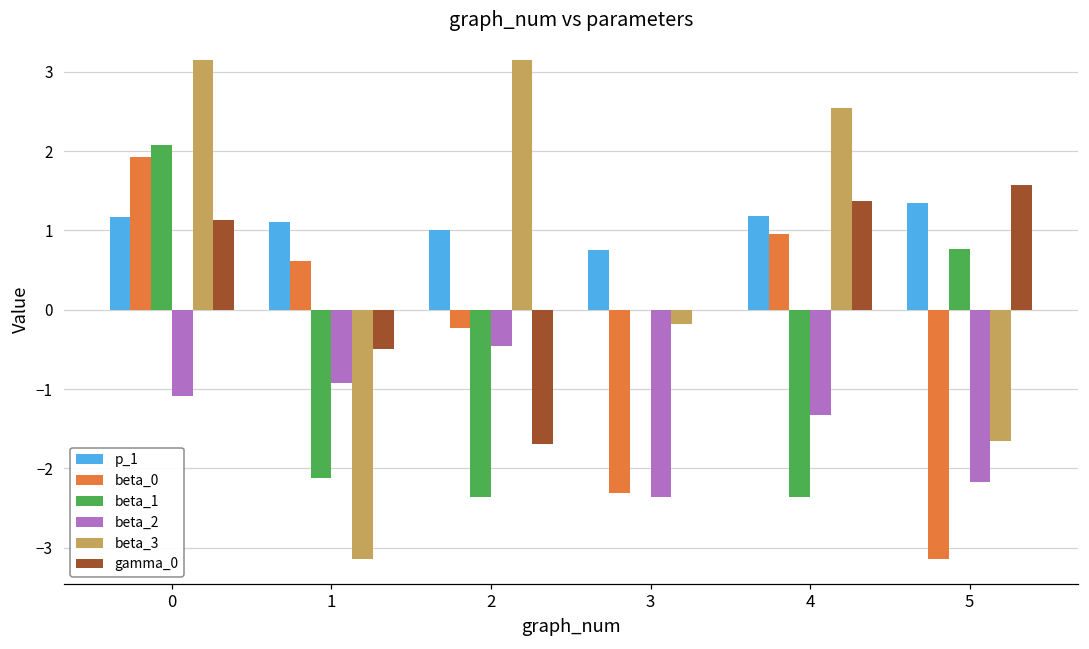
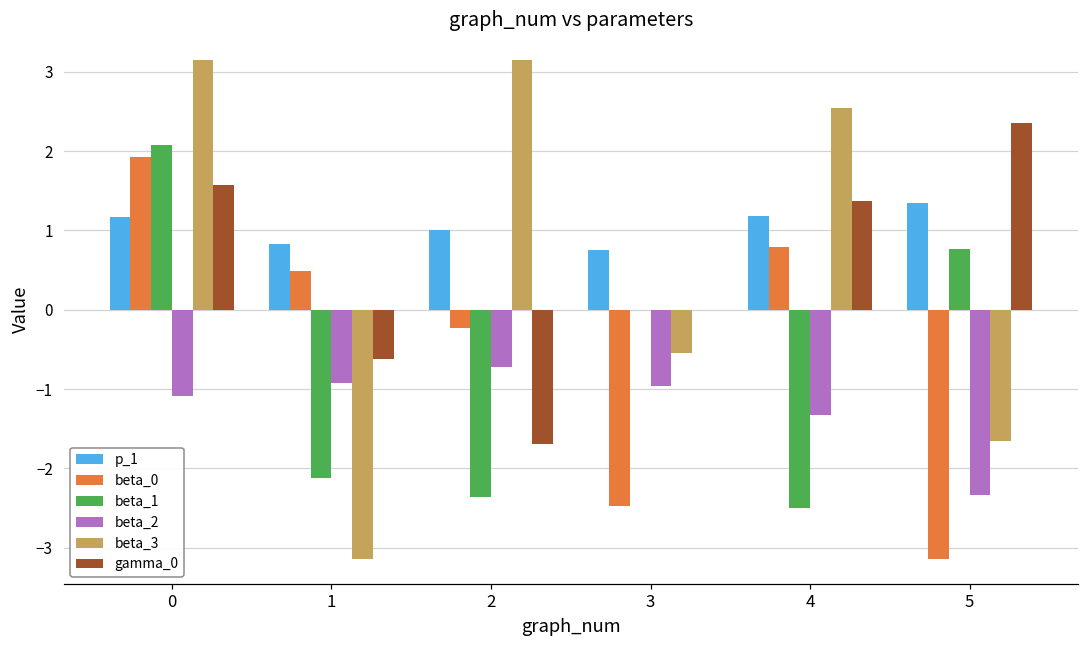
gamma_0, 0: 1.1 -> 1.6
p_1, 1: 1.1 -> 0.8
beta_0, 1: 0.6 -> 0.5
gamma_0, 1: -0.5 -> -0.6
beta_2, 2: -0.5 -> -0.7
beta_0, 3: -2.3 -> -2.5
beta_2, 3: -2.4 -> -1.0
beta_3, 3: -0.2 -> -0.6
beta_0, 4: 1.0 -> 0.8
beta_1, 4: -2.4 -> -2.5
beta_2, 5: -2.2 -> -2.3
gamma_0, 5: 1.6 -> 2.4
